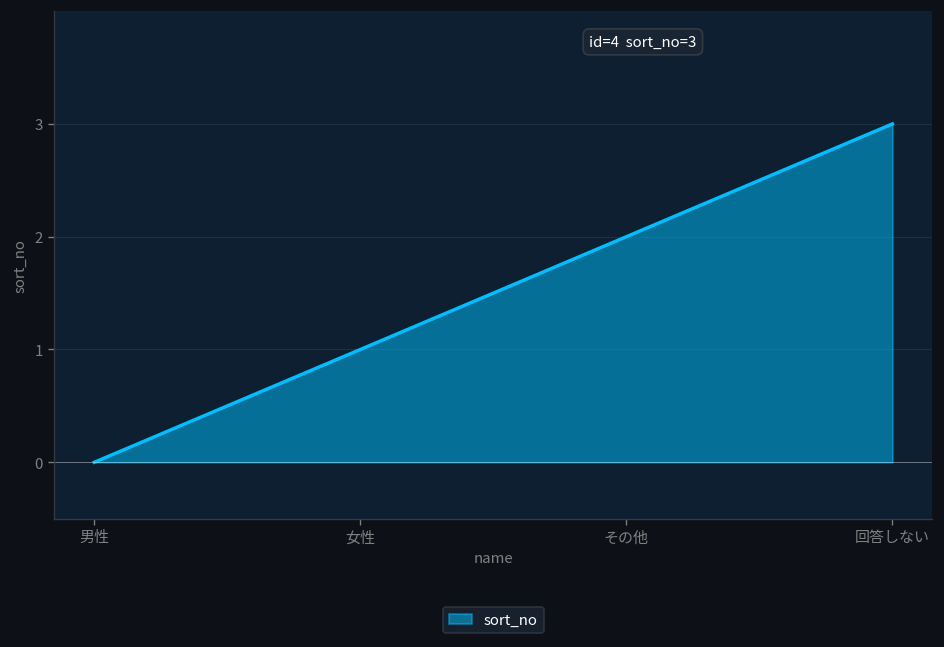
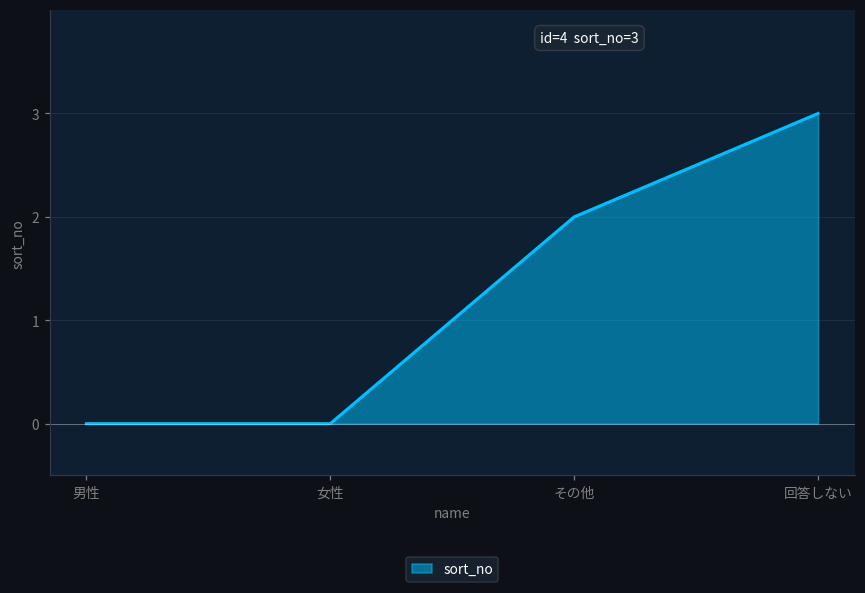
女性: 1 -> 0
